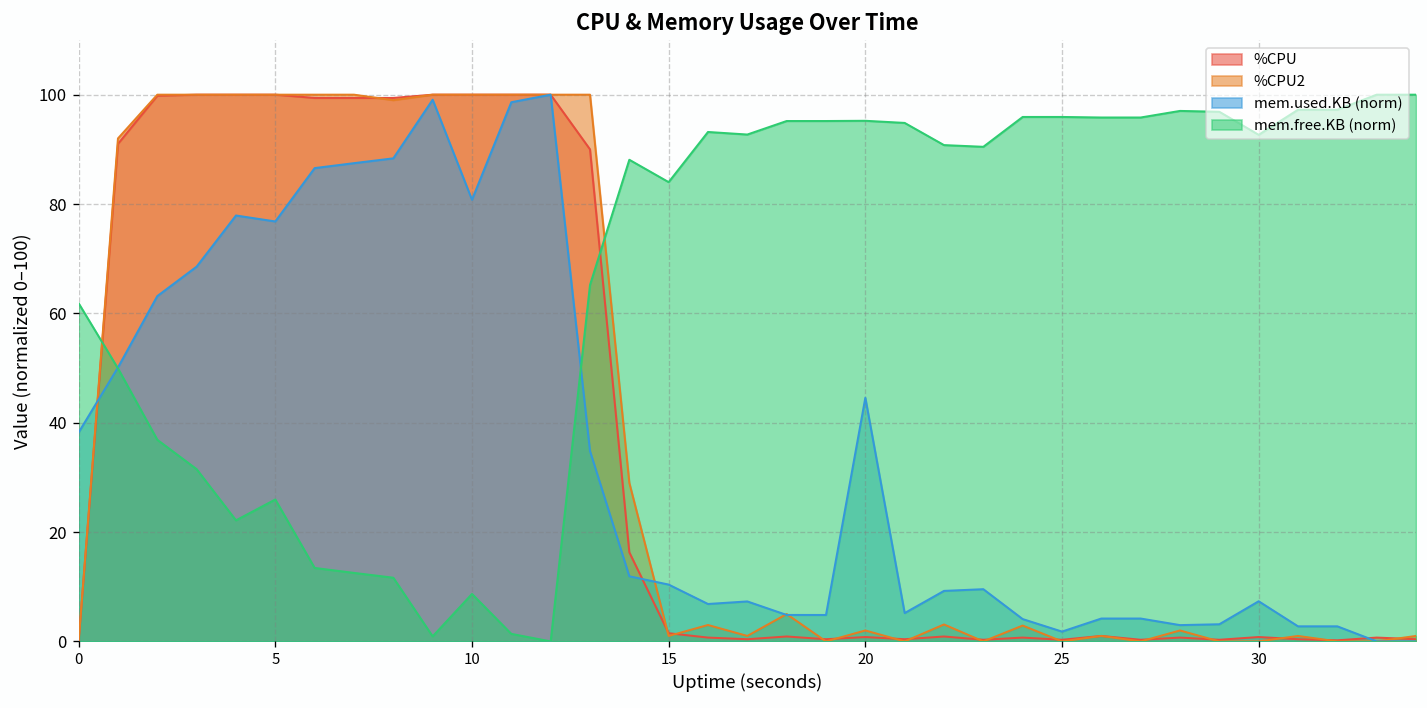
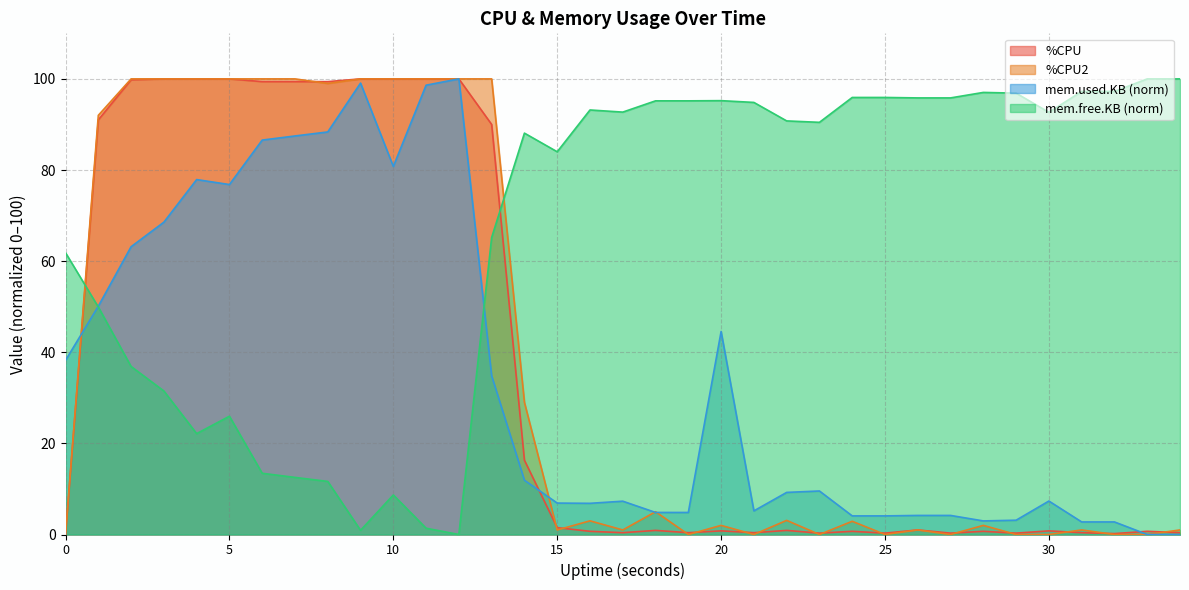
mem.used.KB (norm), 15: 10 -> 7
mem.used.KB (norm), 25: 2 -> 4
